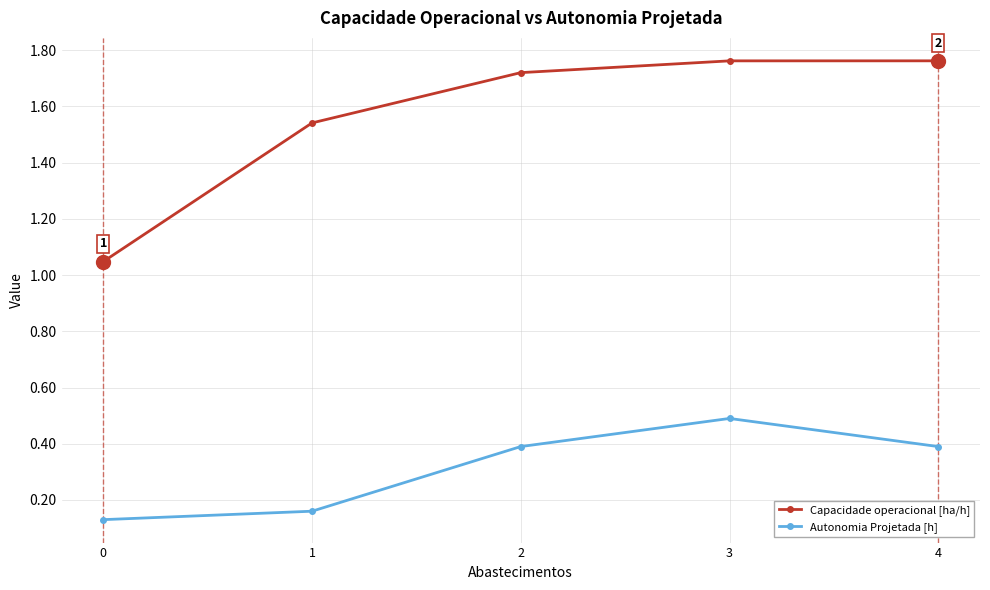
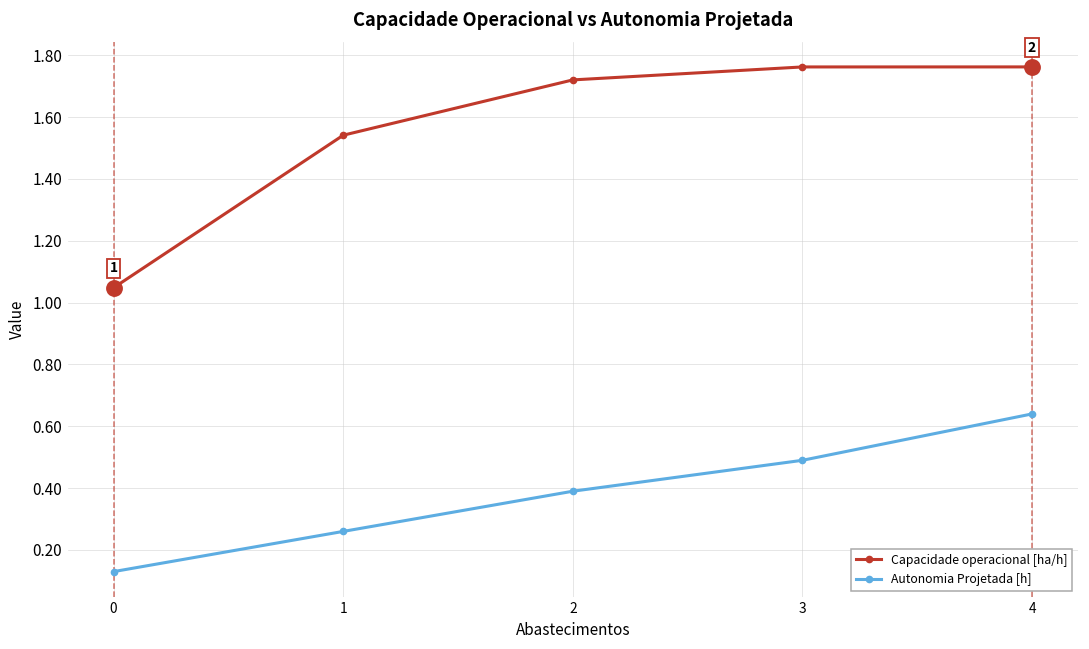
Autonomia Projetada [h], 1: 0.16 -> 0.26
Autonomia Projetada [h], 4: 0.39 -> 0.64
